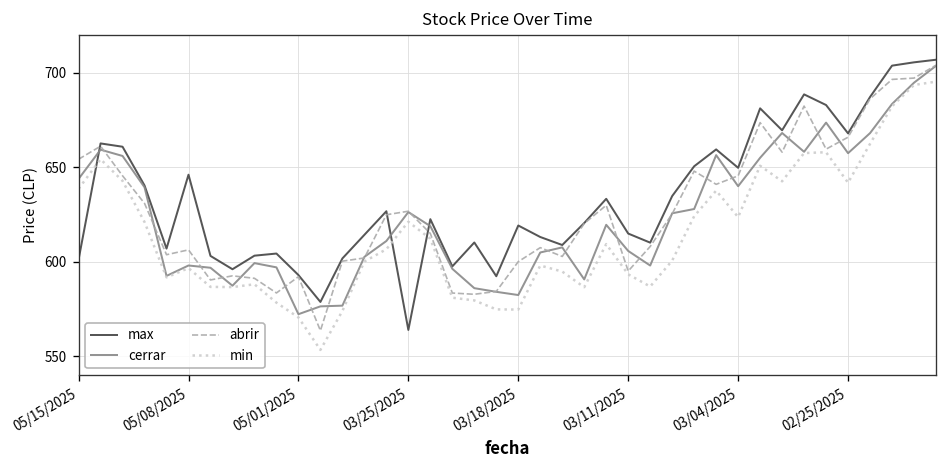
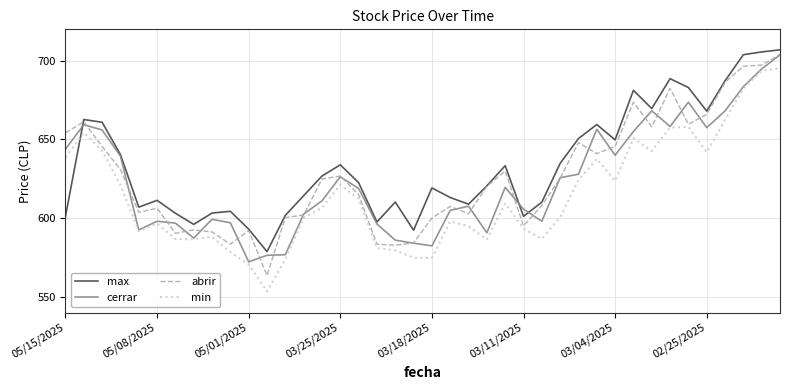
max, 05/08/2025: 646 -> 611
max, 03/25/2025: 564 -> 634
max, 03/11/2025: 615 -> 601
